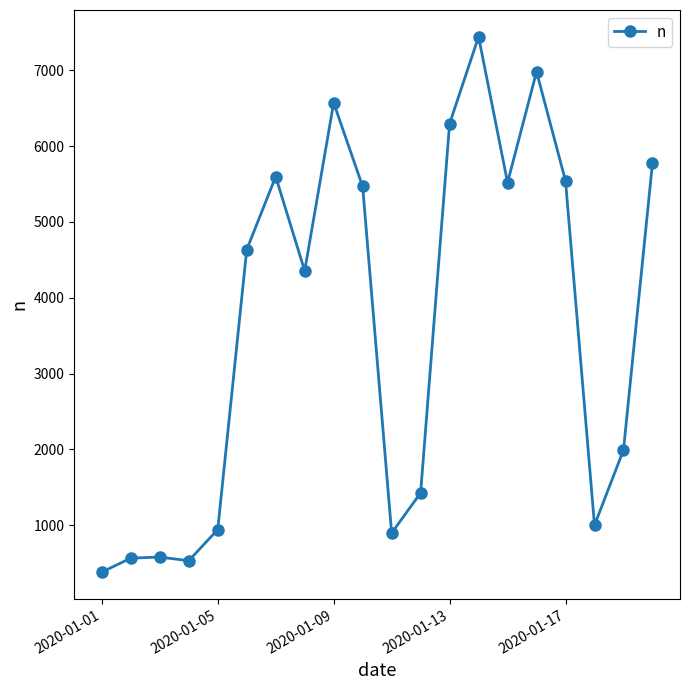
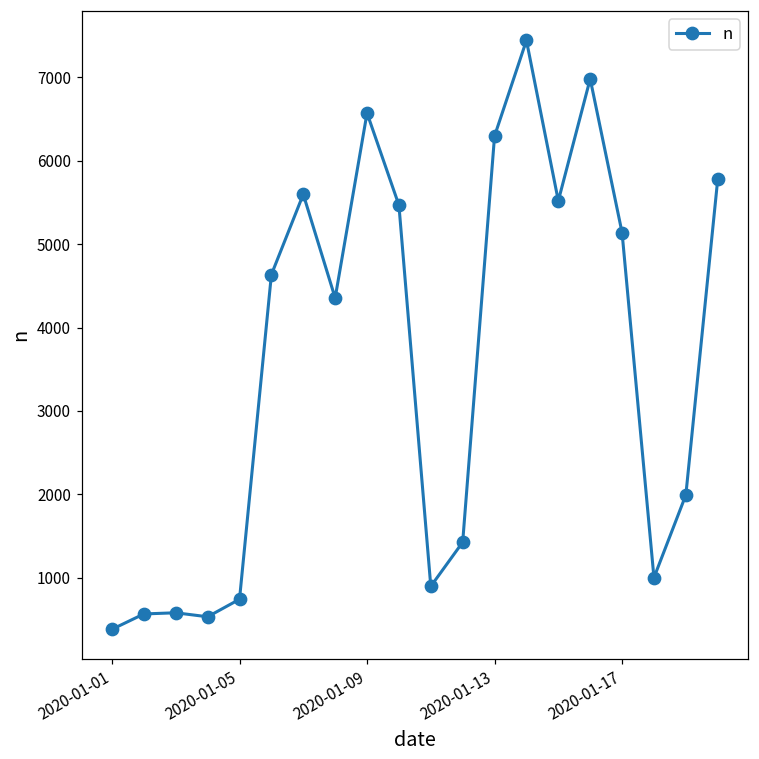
2020-01-05: 900 -> 700
2020-01-17: 5500 -> 5100
